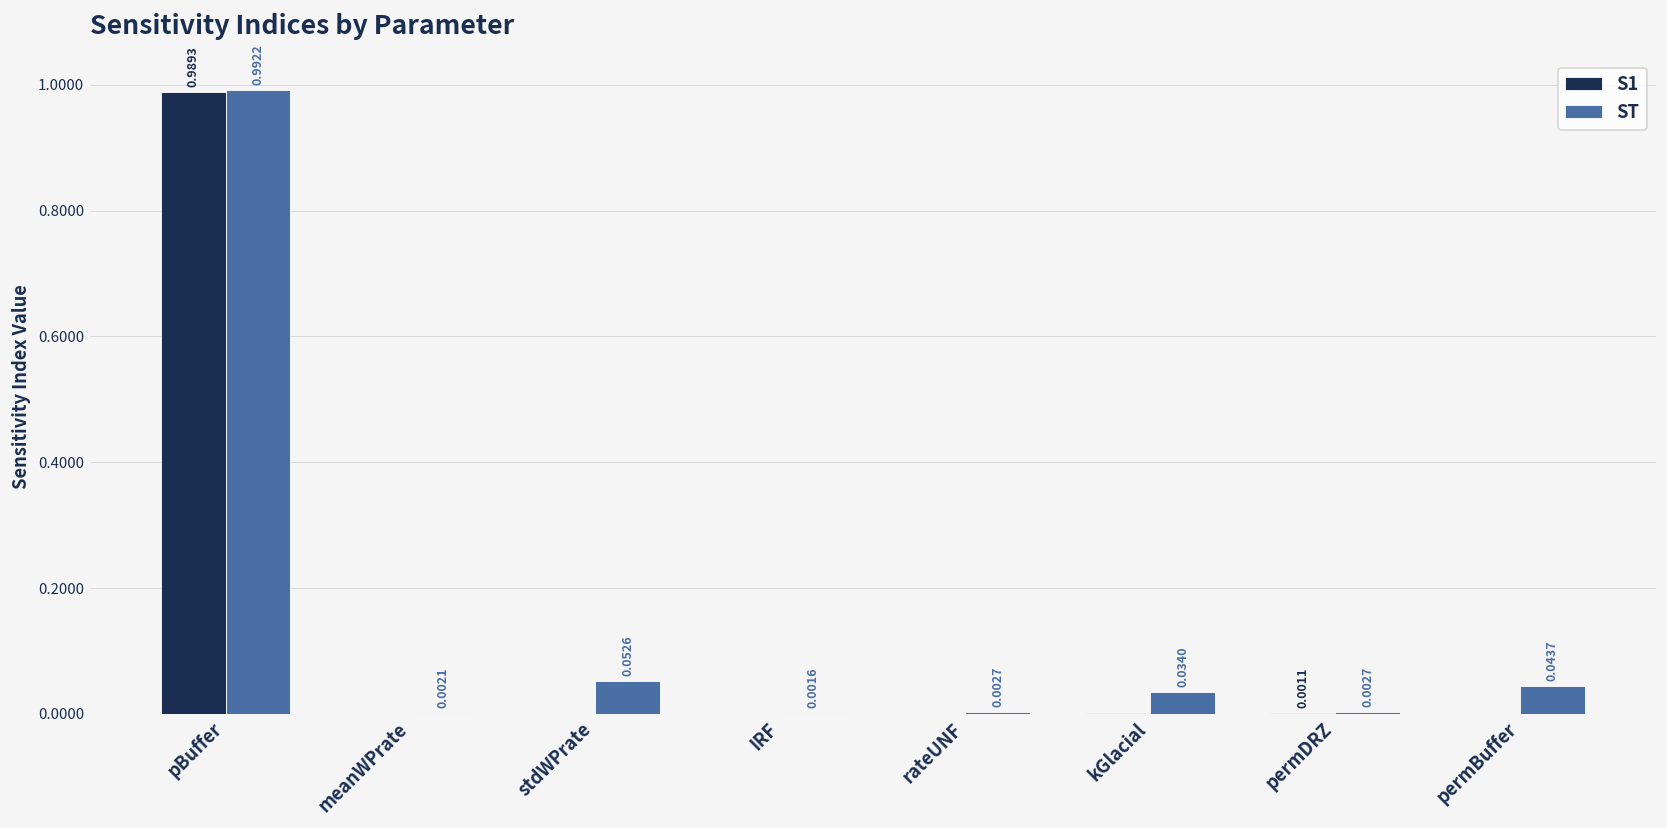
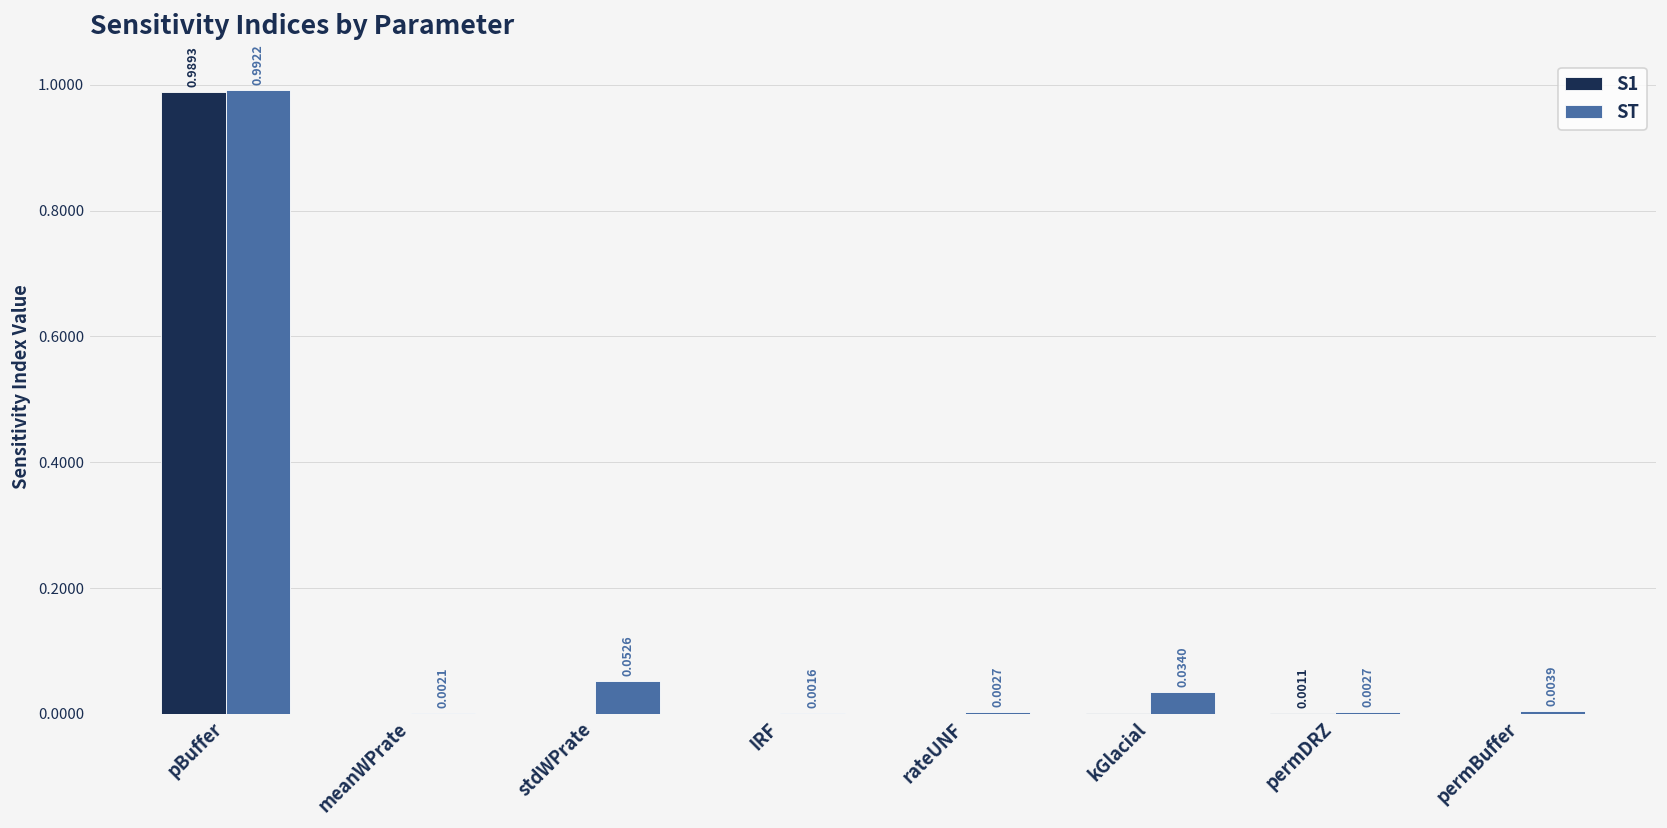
ST, permBuffer: 0.0437 -> 0.0039
